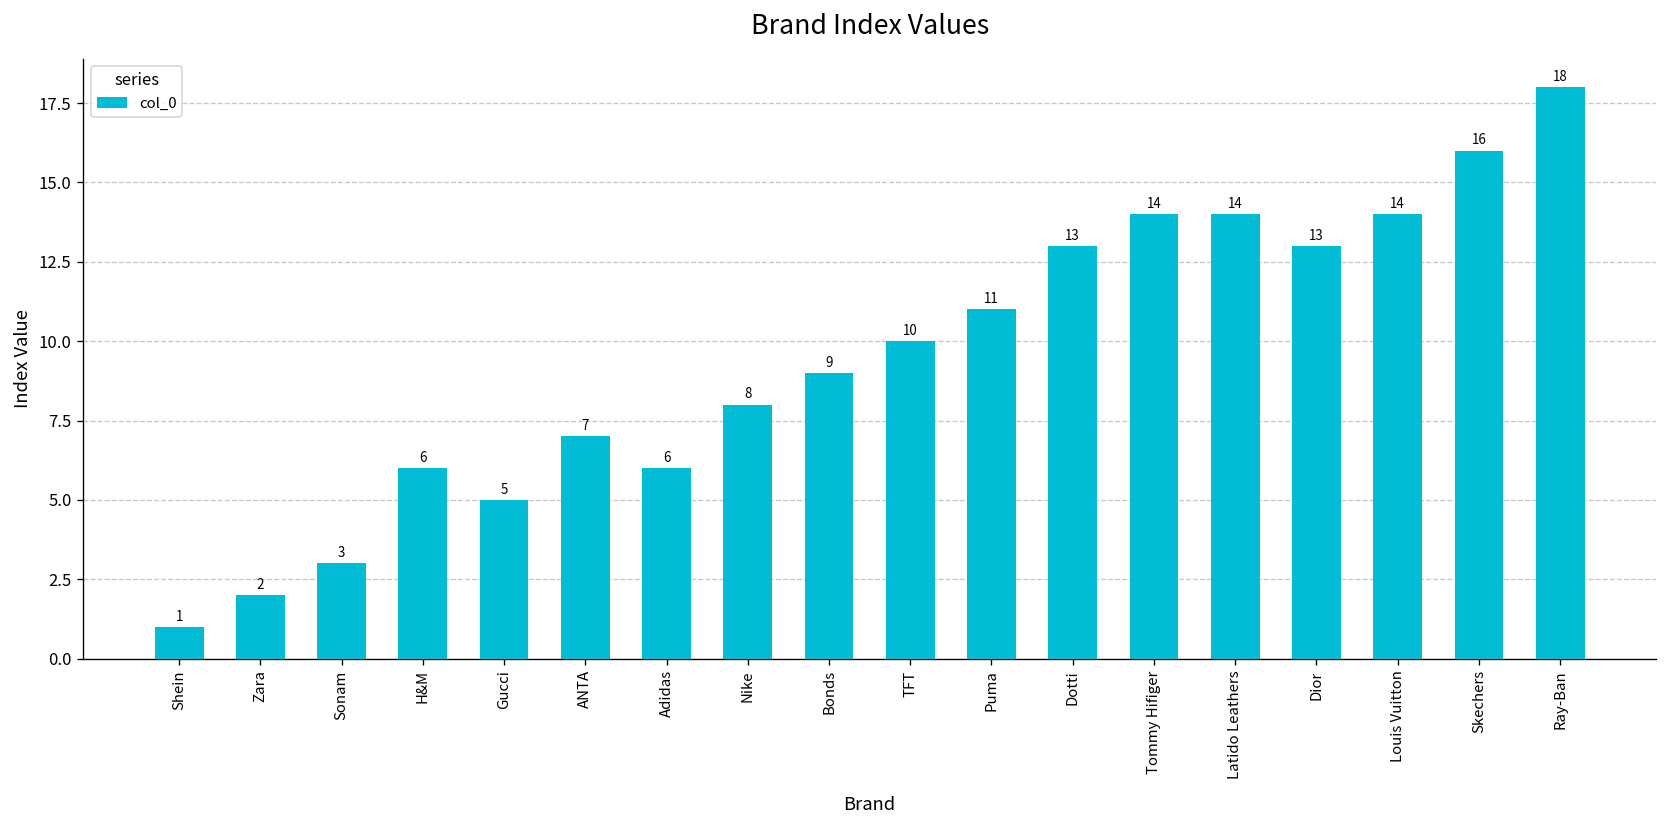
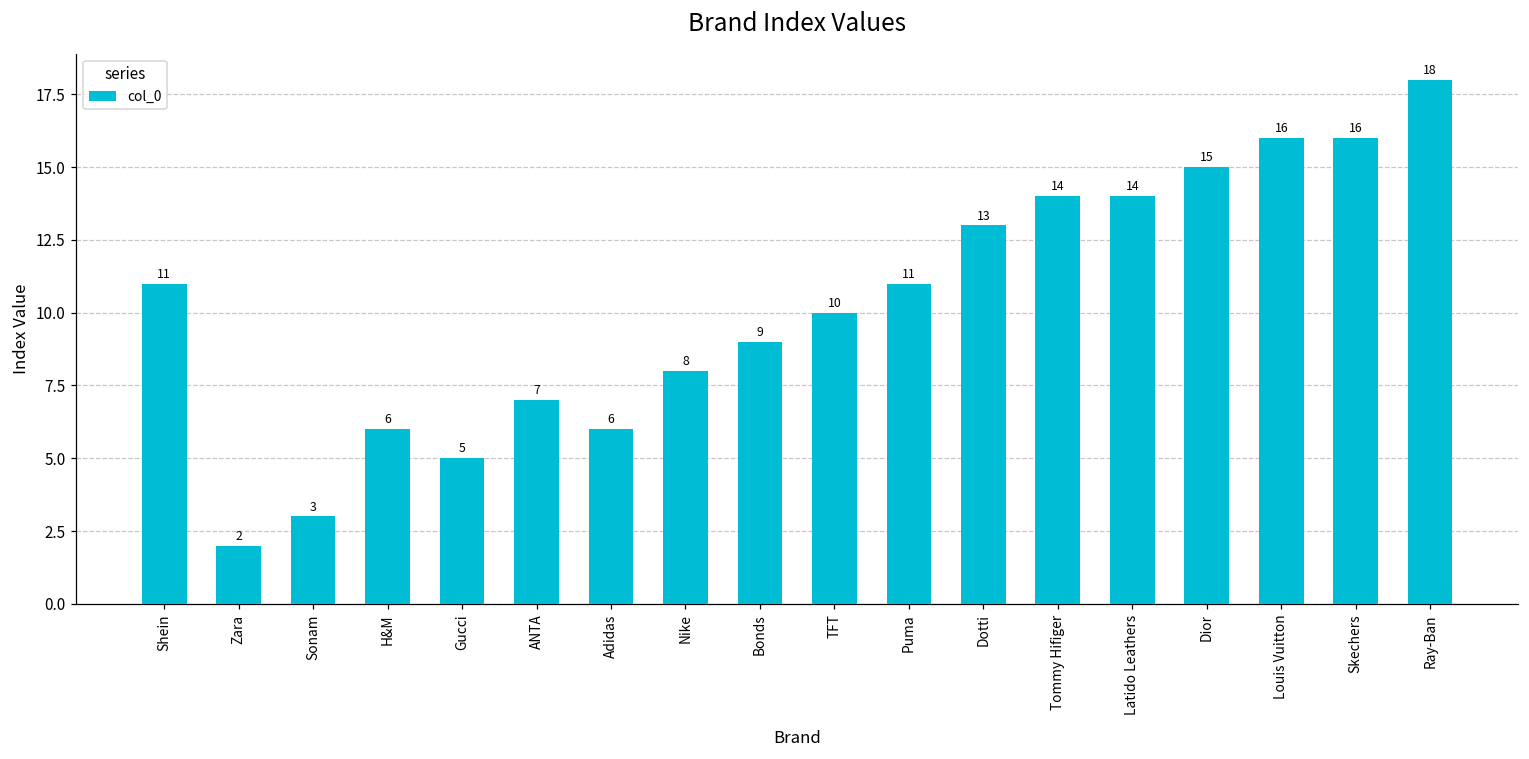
Shein: 1 -> 11
Dior: 13 -> 15
Louis Vuitton: 14 -> 16
